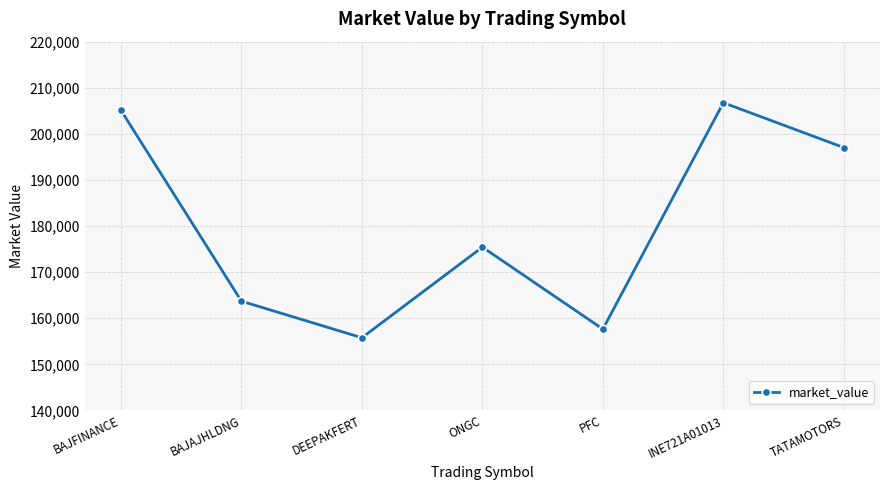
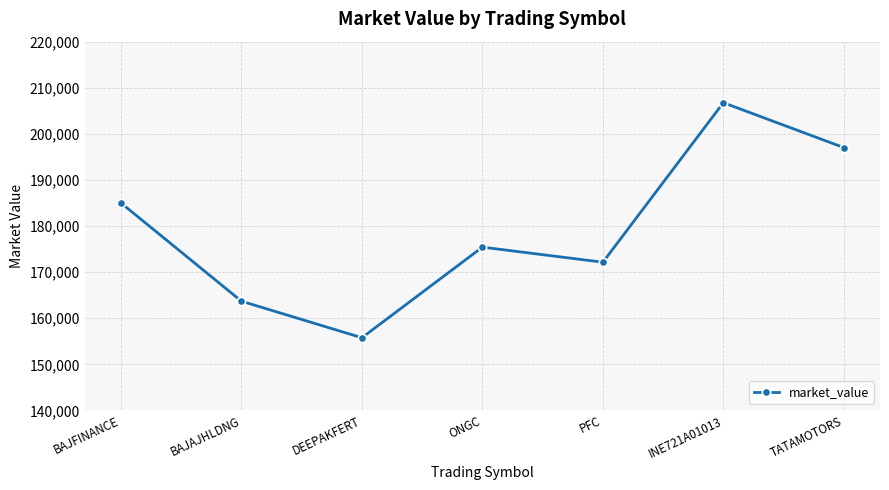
BAJFINANCE: 205,000 -> 185,000
PFC: 158,000 -> 172,000
